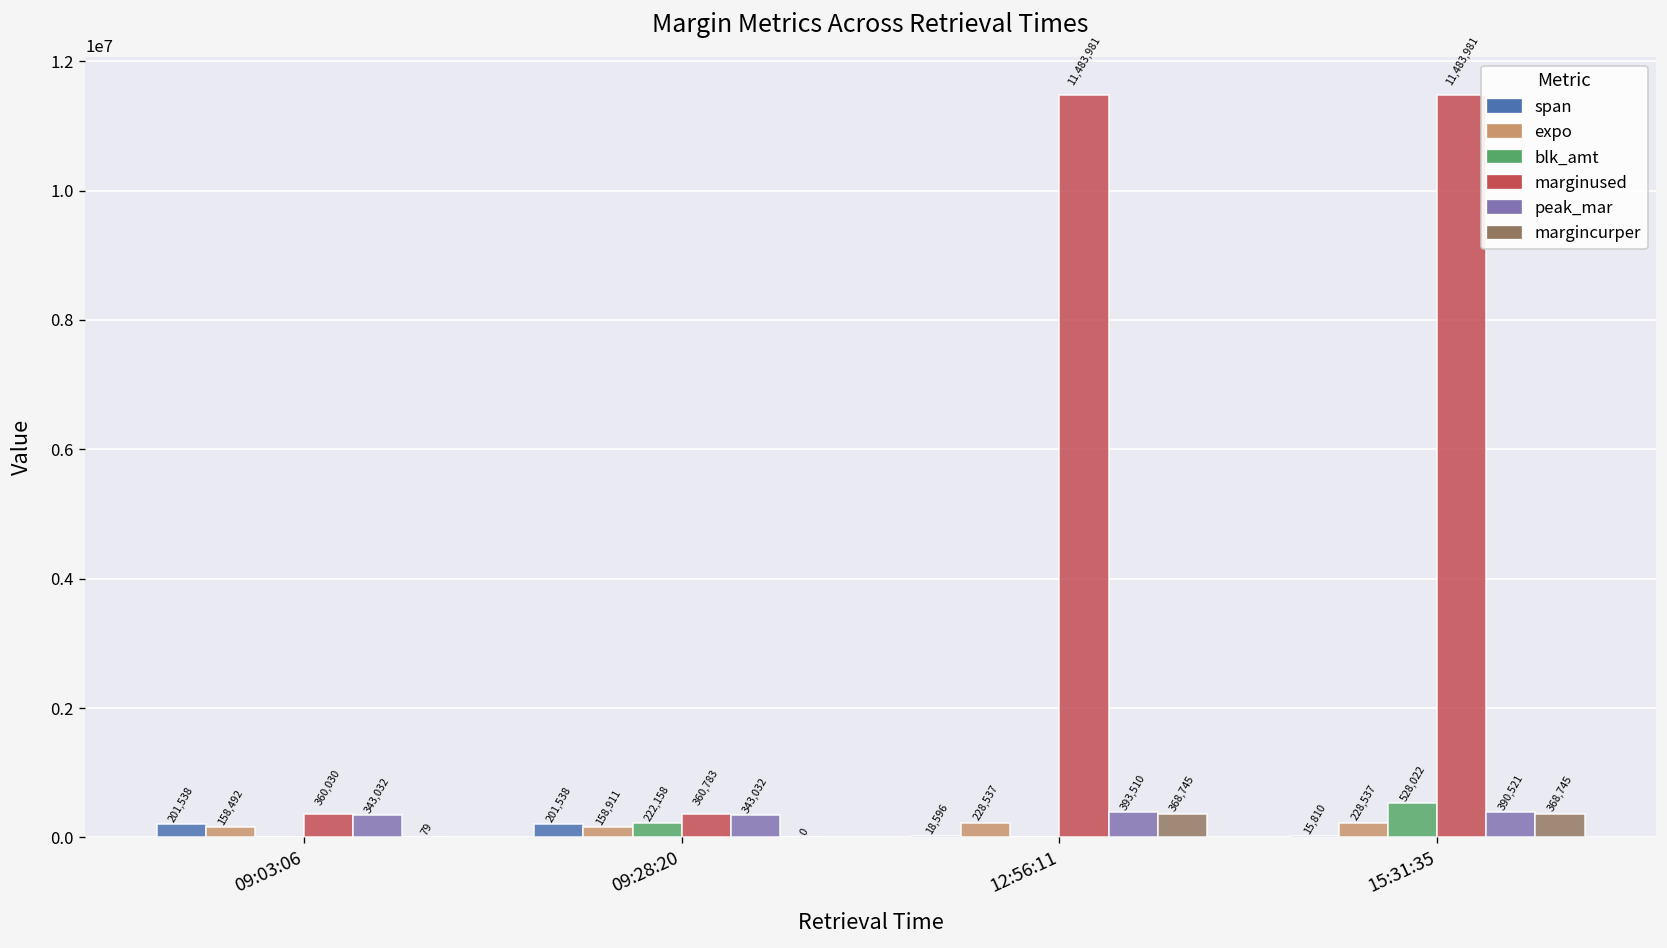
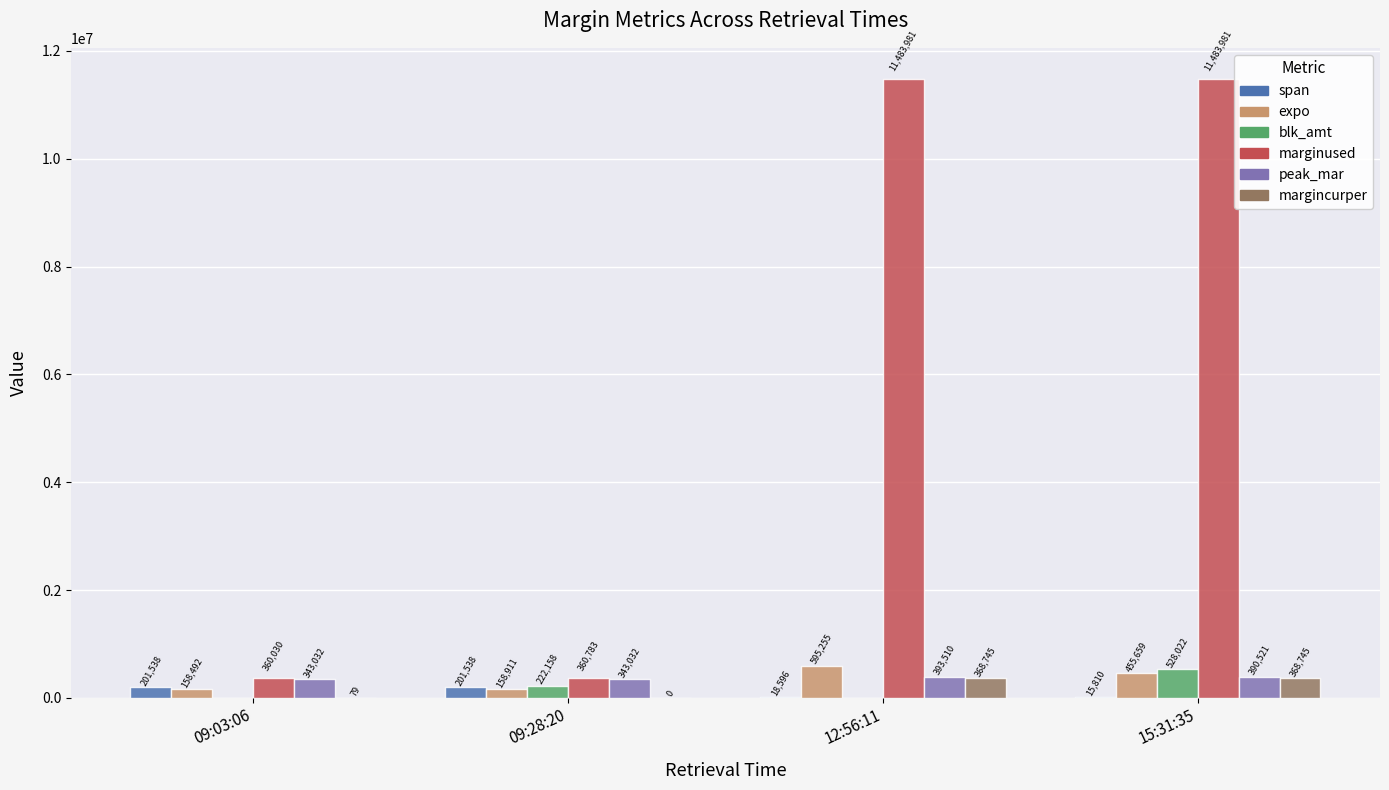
expo, 12:56:11: 228,537 -> 595,255
expo, 15:31:35: 228,537 -> 455,659
